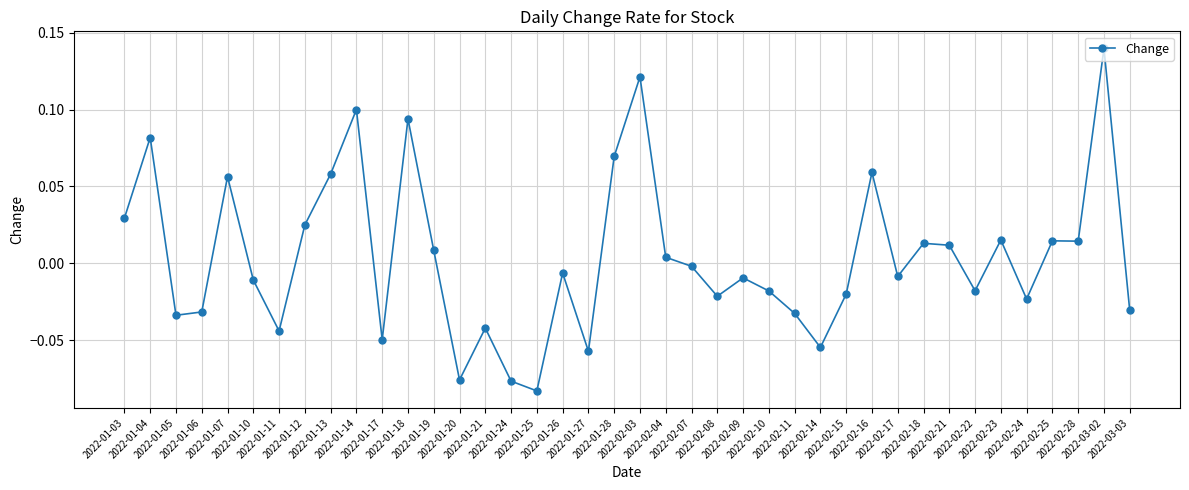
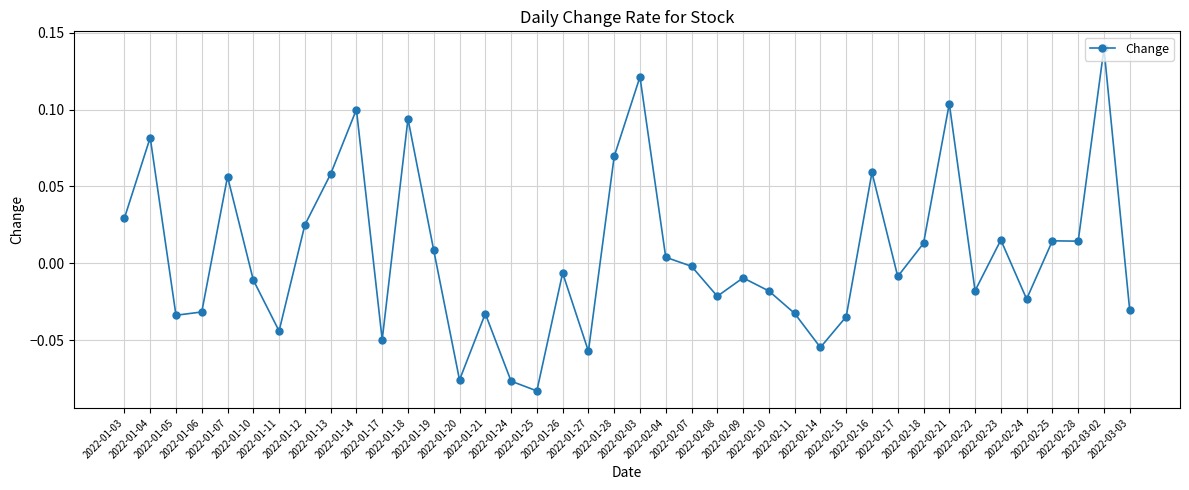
2022-01-21: -0.042 -> -0.033
2022-02-15: -0.020 -> -0.035
2022-02-21: 0.012 -> 0.104
